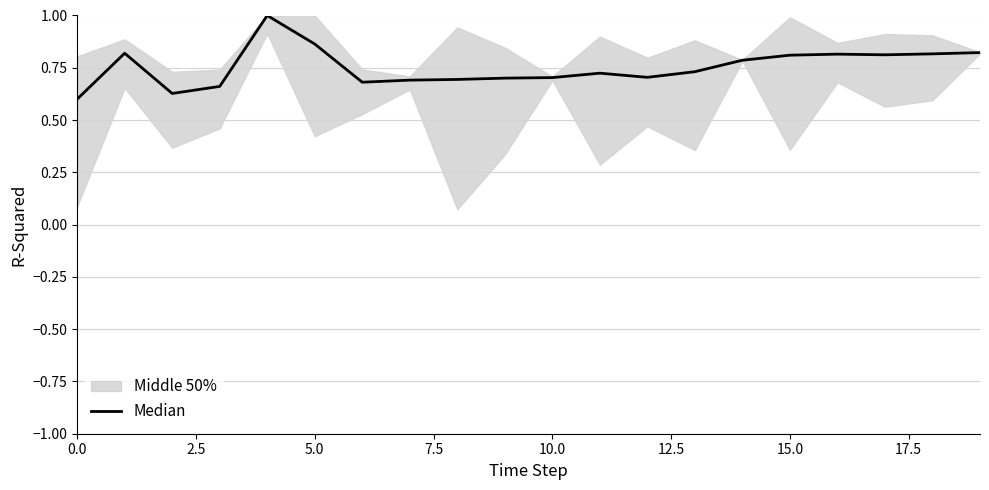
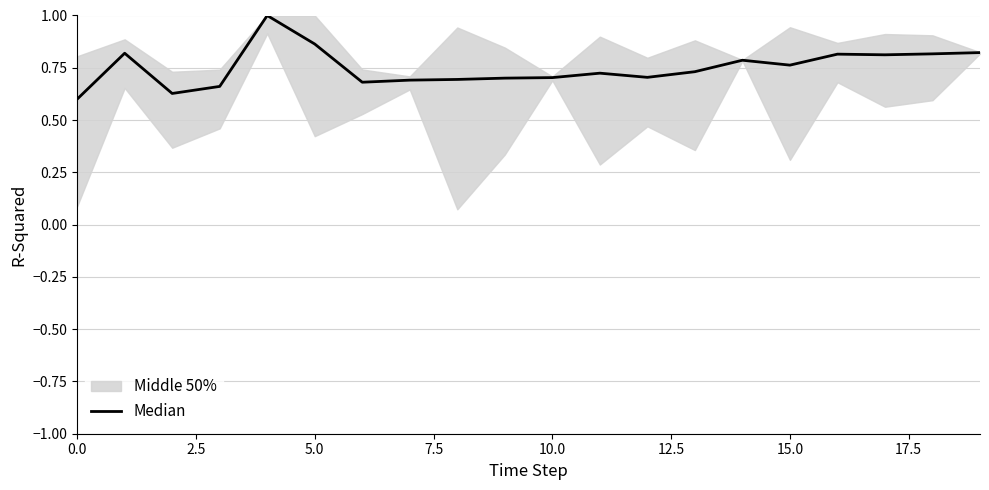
Median, 15.0: 0.81 -> 0.76
